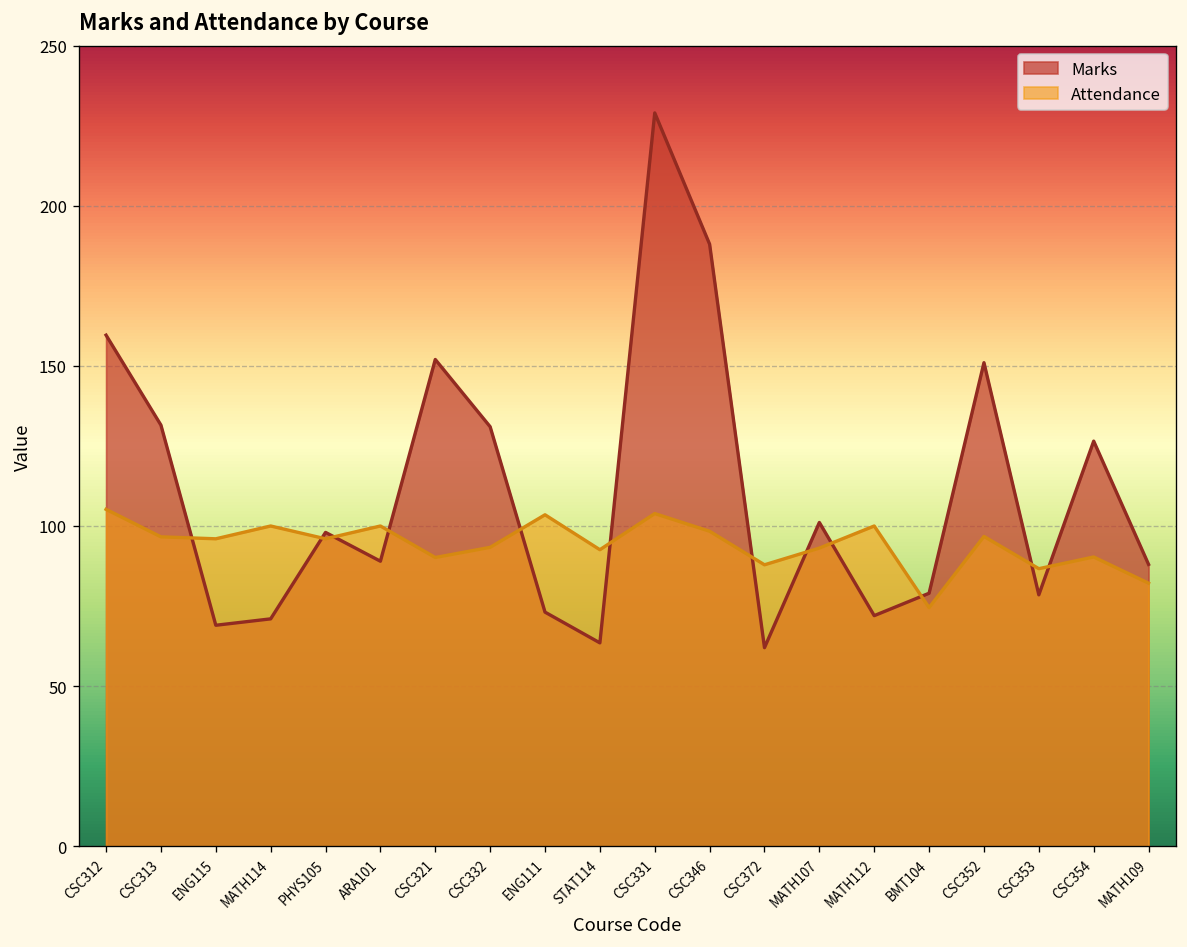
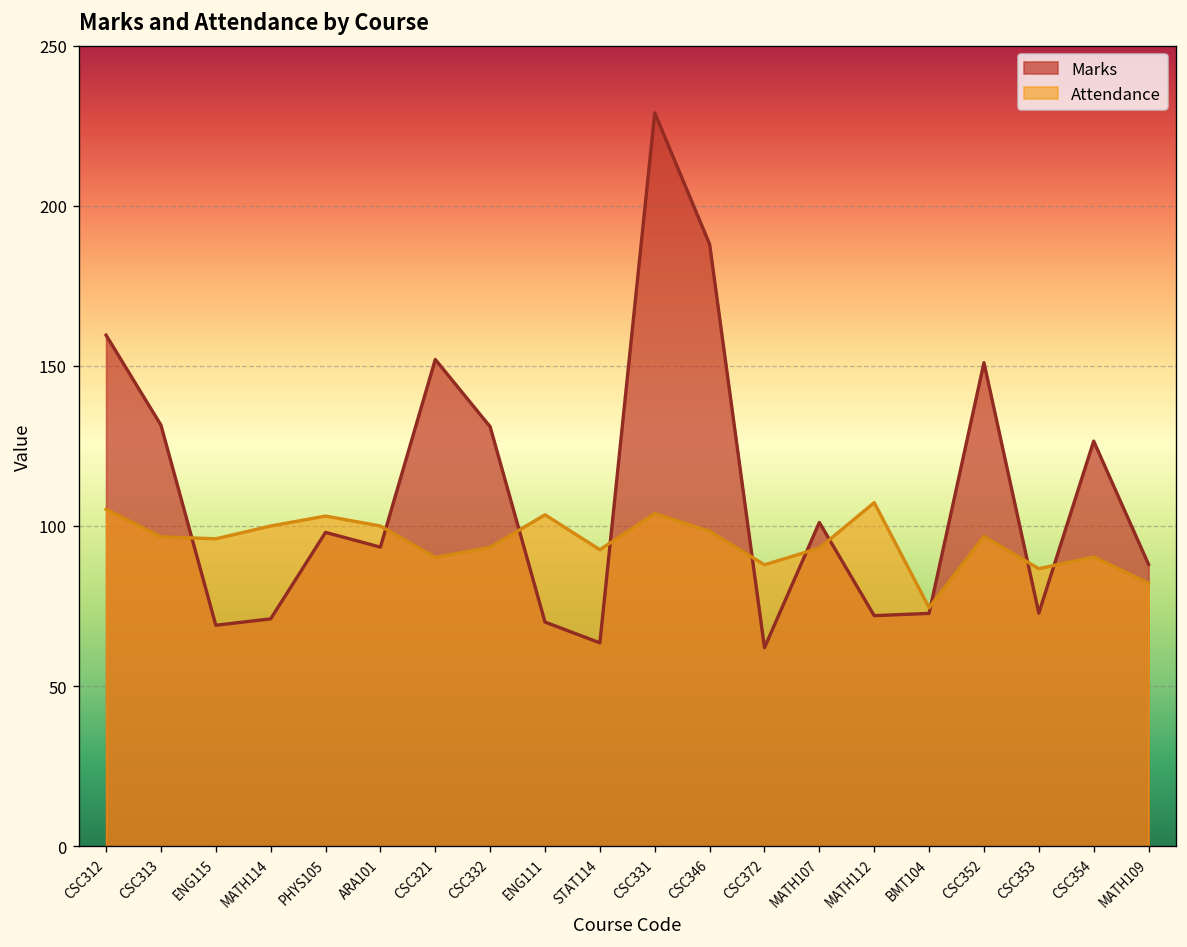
Attendance, PHYS105: 96 -> 103
Marks, ARA101: 89 -> 93
Marks, ENG111: 73 -> 70
Attendance, MATH112: 100 -> 107
Marks, BMT104: 79 -> 73
Marks, CSC353: 79 -> 73
